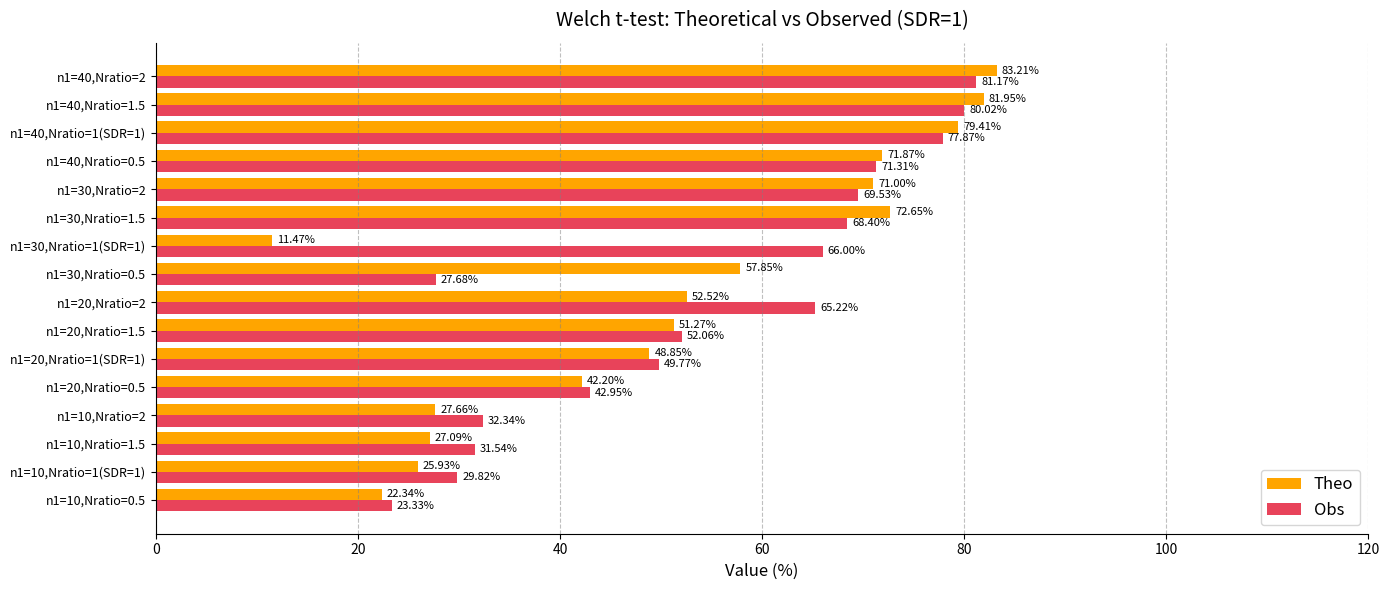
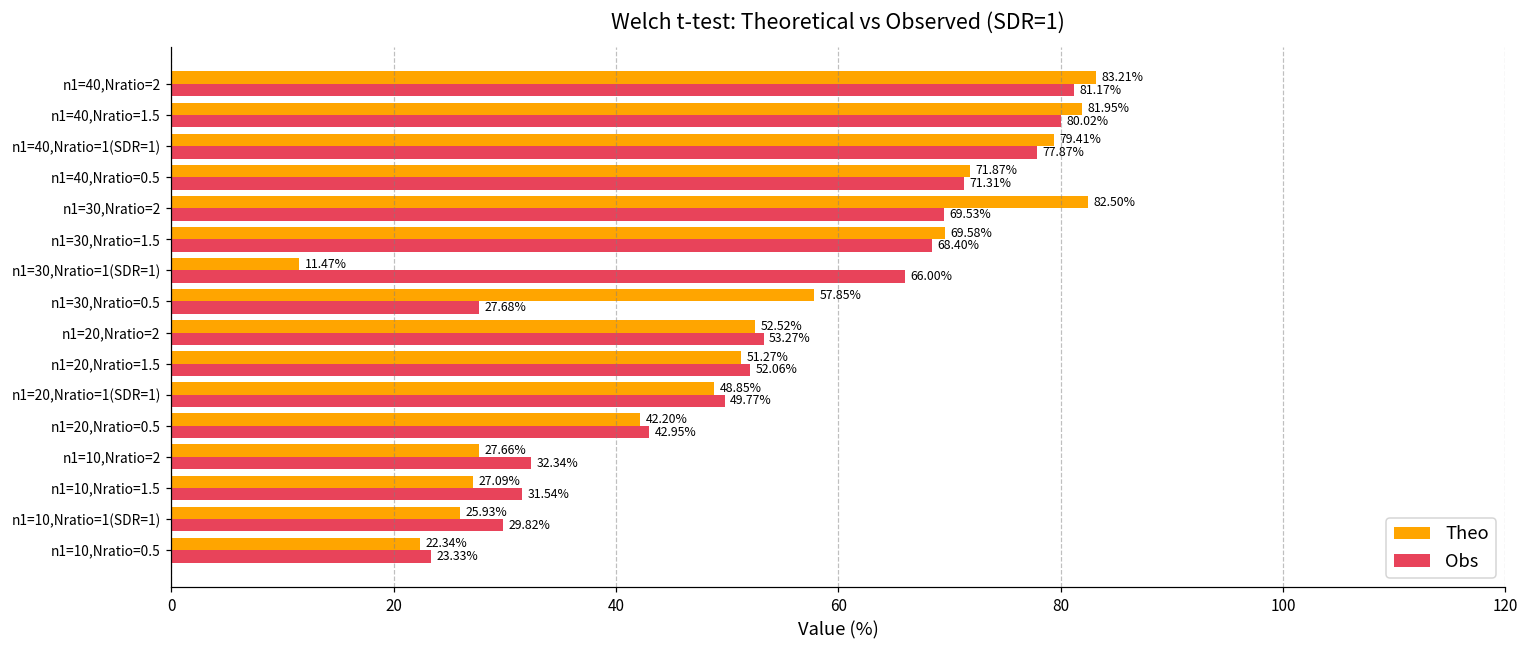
Theo, n1=30,Nratio=2: 71.00% -> 82.50%
Theo, n1=30,Nratio=1.5: 72.65% -> 69.58%
Obs, n1=20,Nratio=2: 65.22% -> 53.27%
